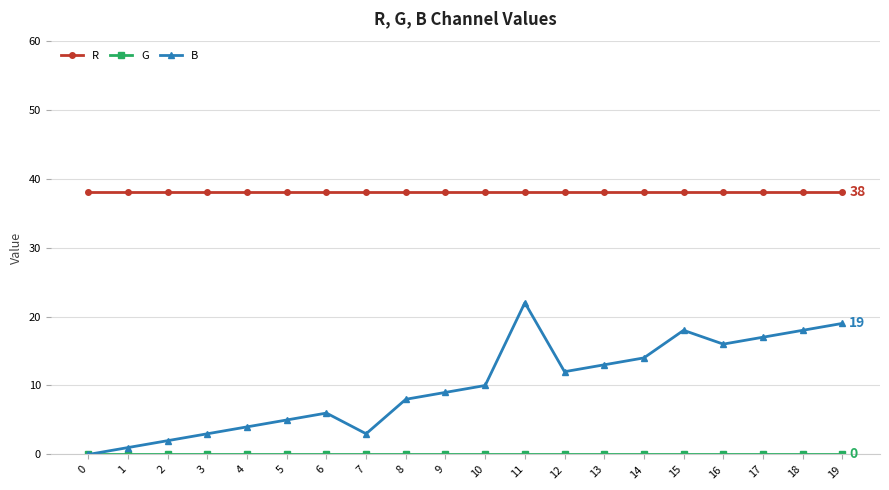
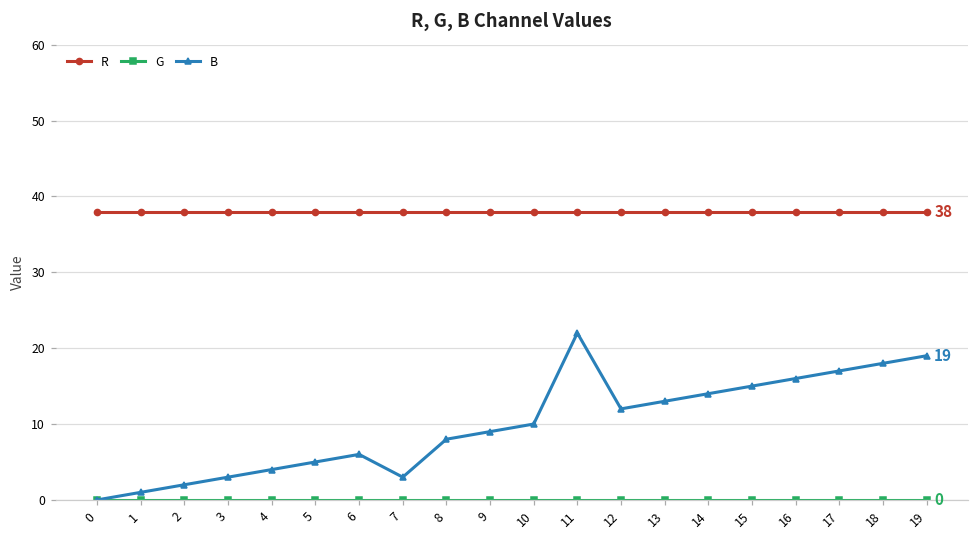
B, 15: 18 -> 15
